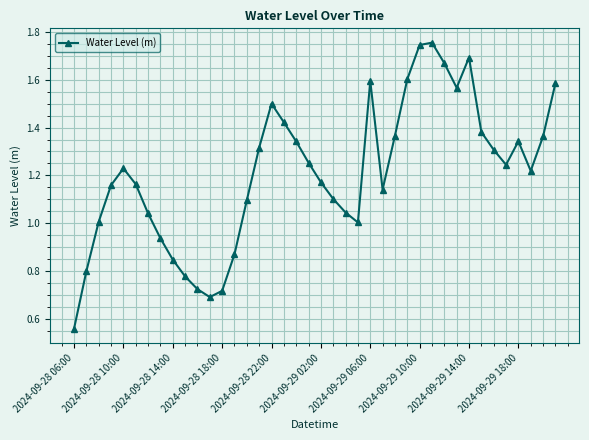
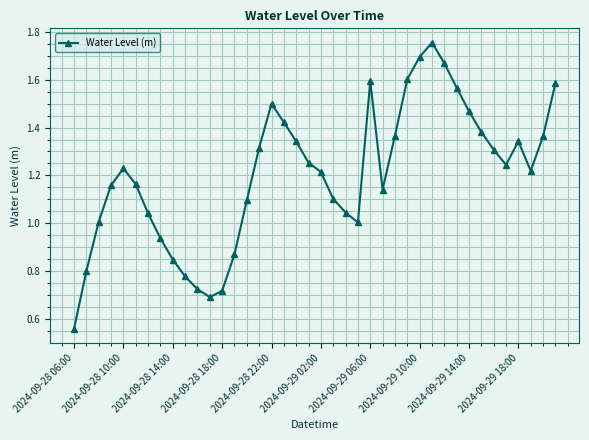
2024-09-29 02:00: 1.17 -> 1.21
2024-09-29 10:00: 1.74 -> 1.69
2024-09-29 14:00: 1.69 -> 1.47
